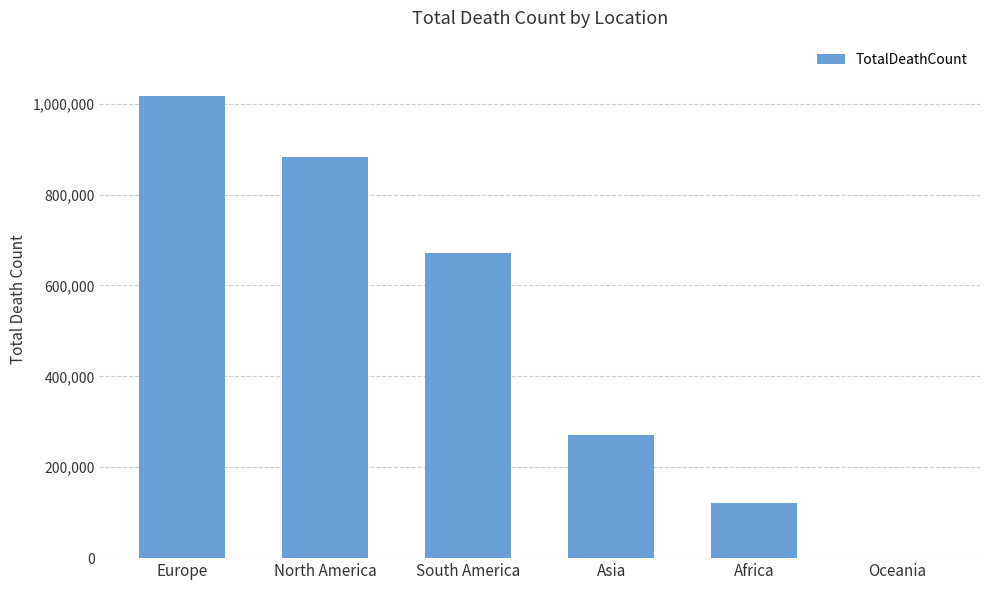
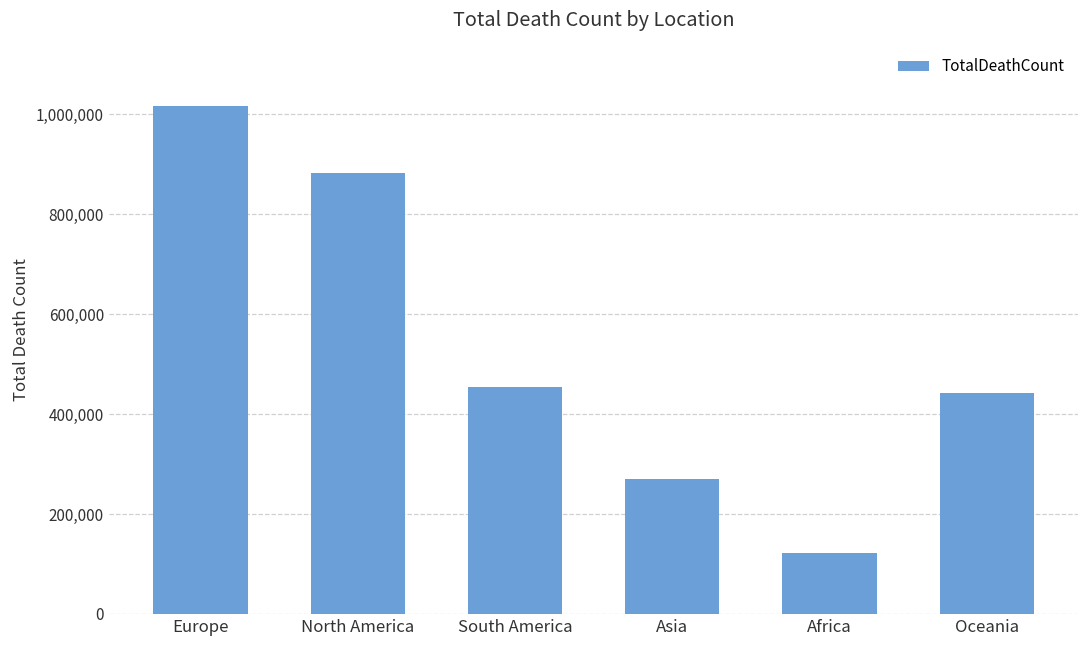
South America: 670,000 -> 450,000
Oceania: 0 -> 440,000
